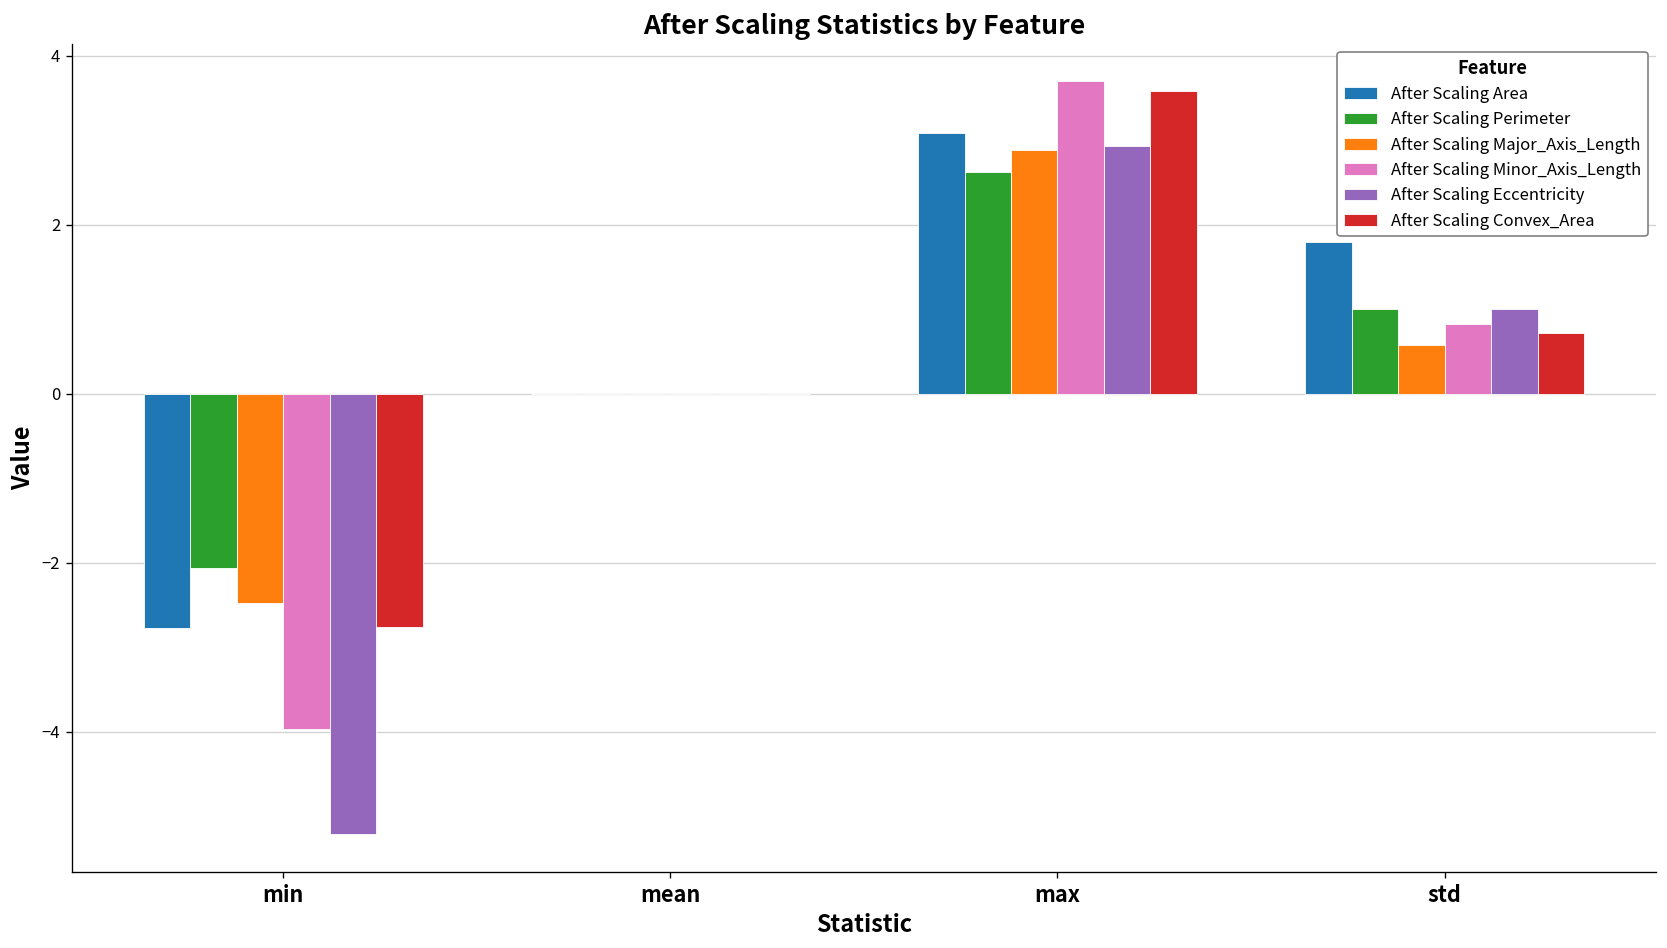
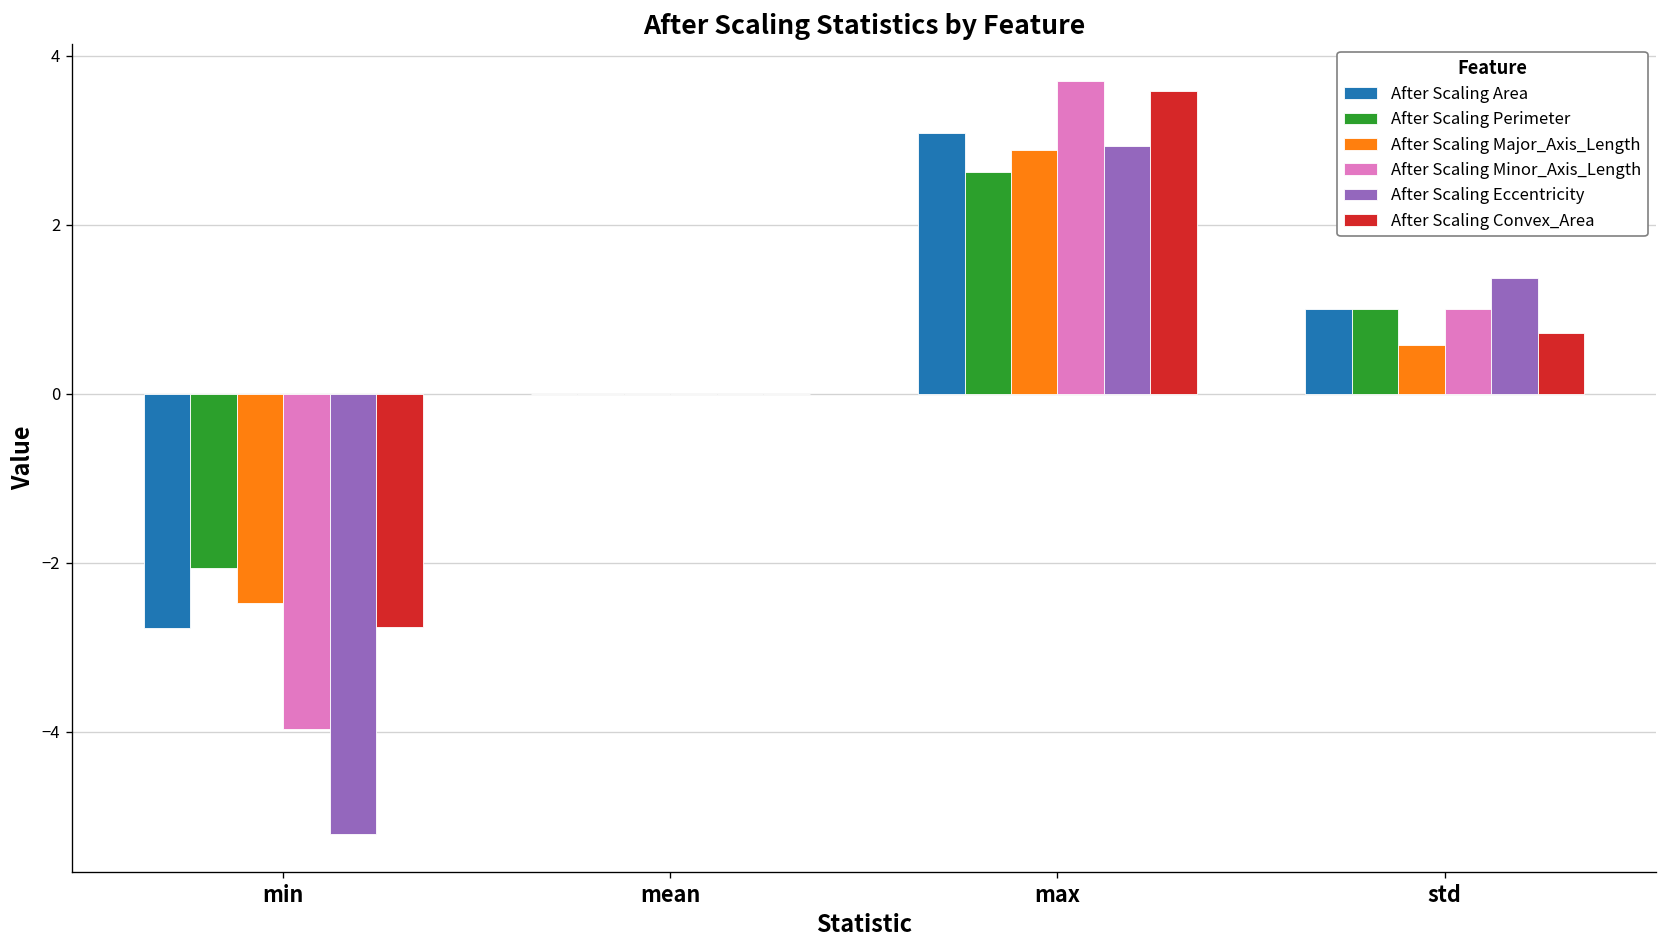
After Scaling Area, std: 1.8 -> 1.0
After Scaling Minor_Axis_Length, std: 0.8 -> 1.0
After Scaling Eccentricity, std: 1.0 -> 1.4
